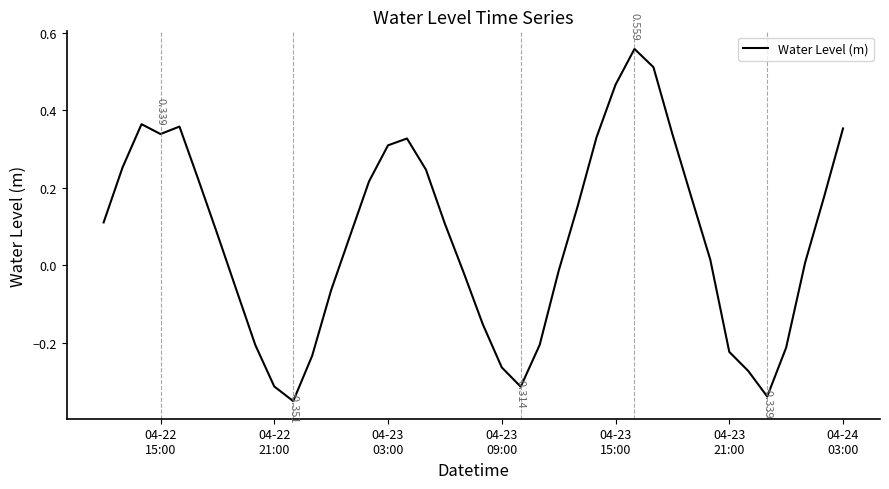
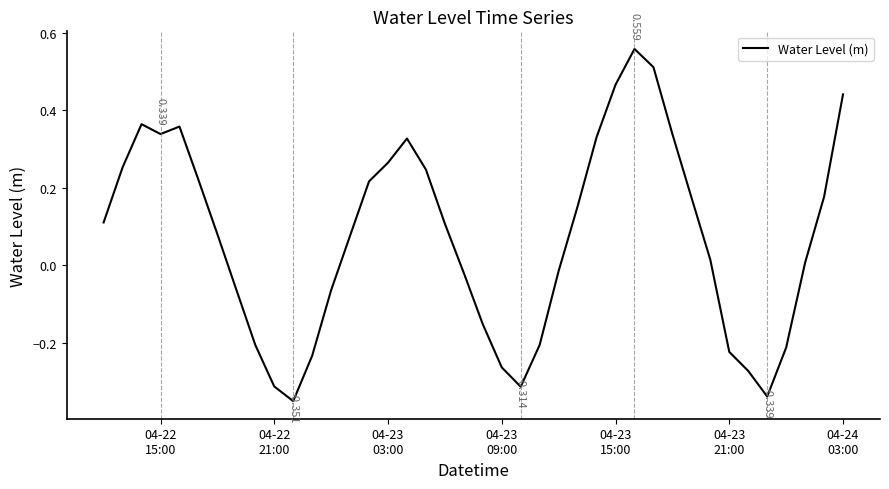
04-23 03:00: 0.31 -> 0.26
04-24 03:00: 0.35 -> 0.44
